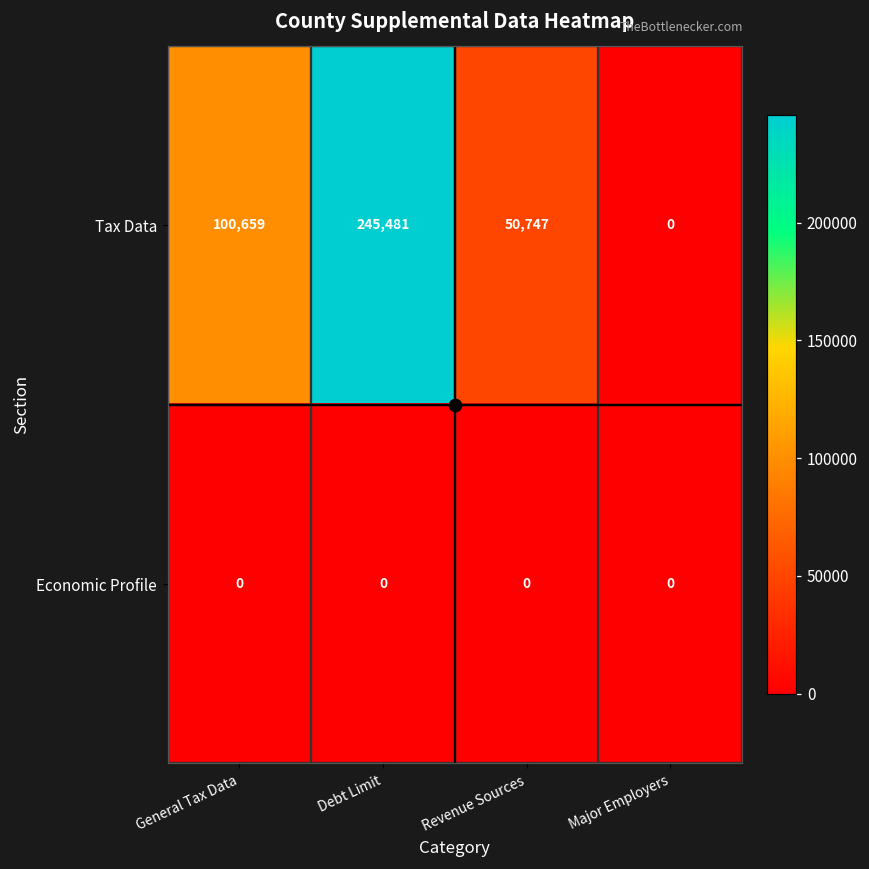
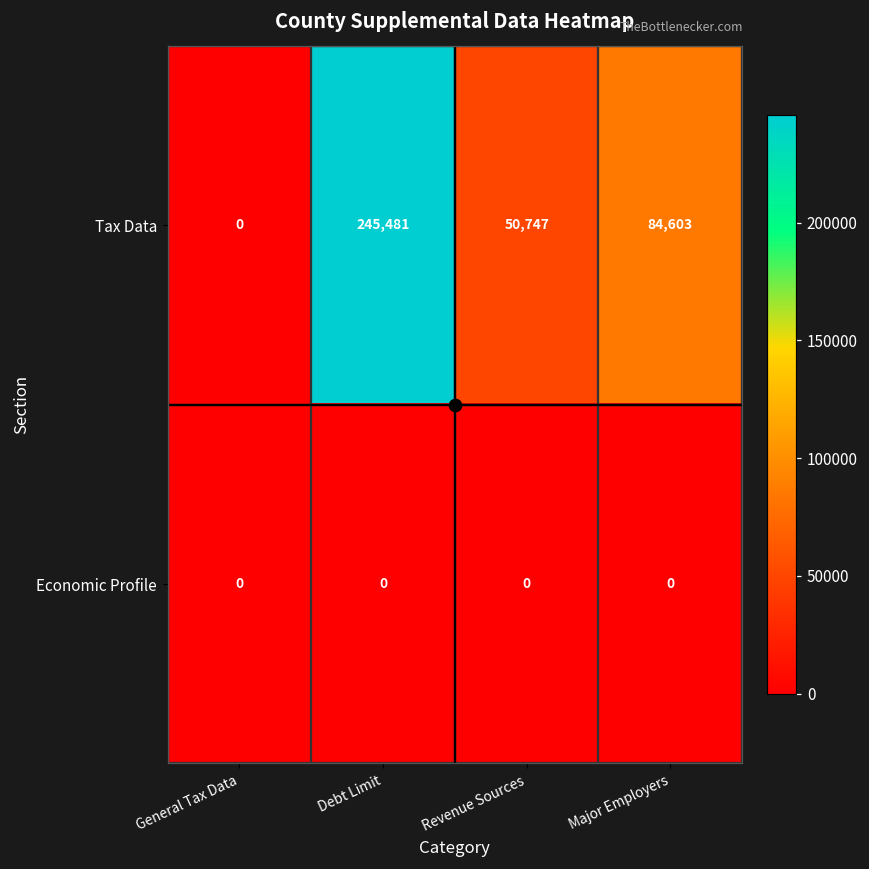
Tax Data, General Tax Data: 100,659 -> 0
Tax Data, Major Employers: 0 -> 84,603
